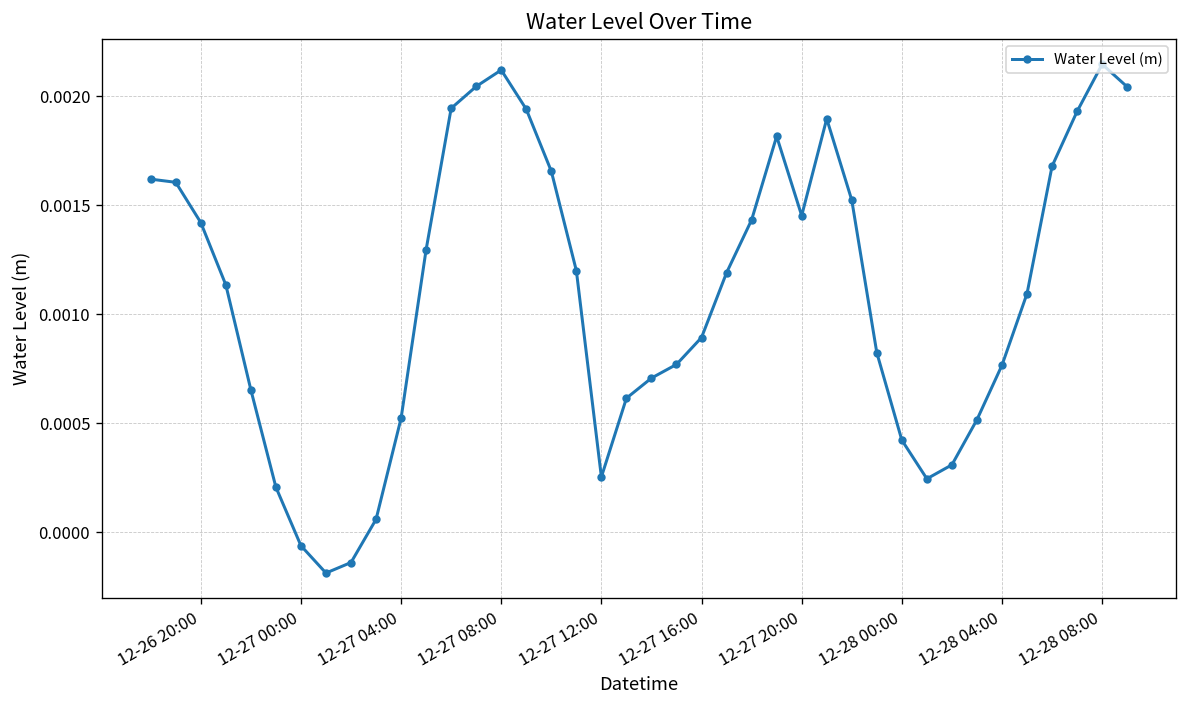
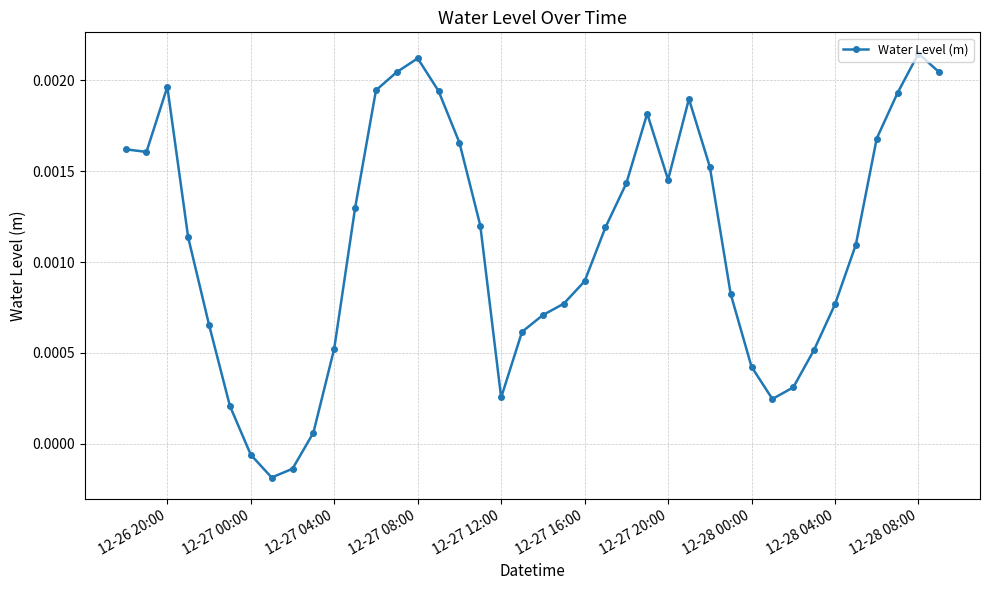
12-26 20:00: 0.00142 -> 0.00196
